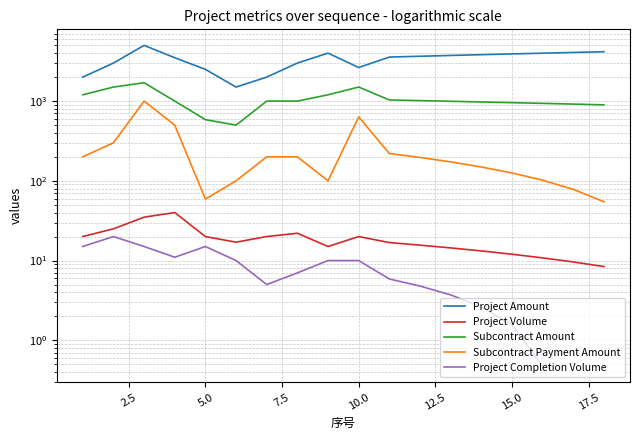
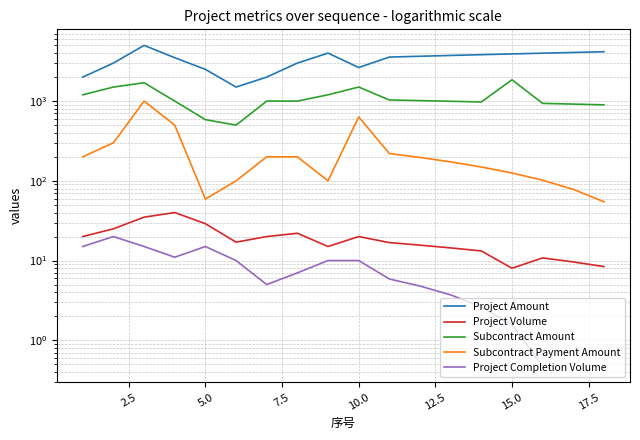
Project Volume, 5.0: 20 -> 29
Project Volume, 15.0: 12 -> 8
Subcontract Amount, 15.0: 1000 -> 1900
